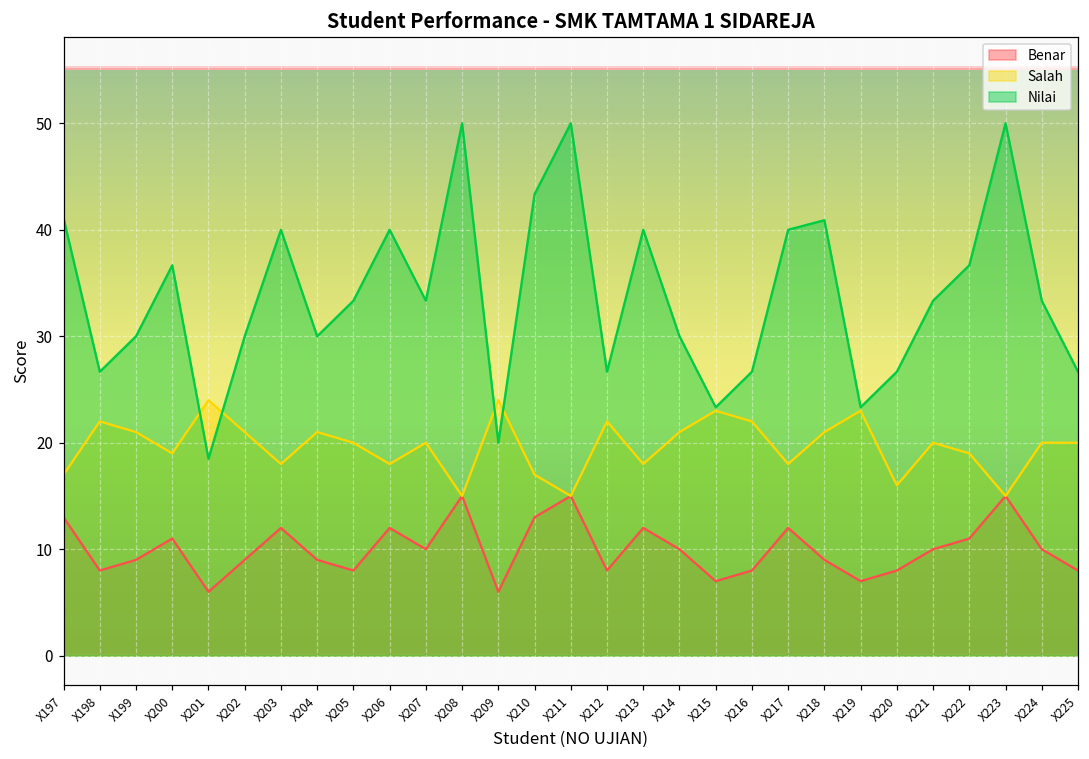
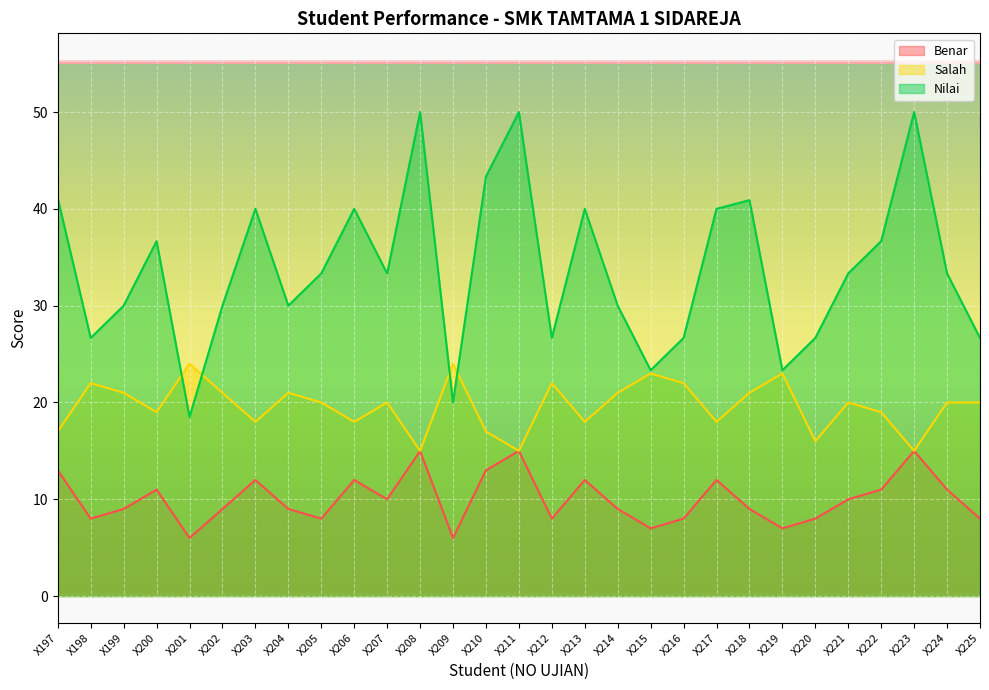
Benar, X214: 10 -> 9
Benar, X224: 10 -> 11
